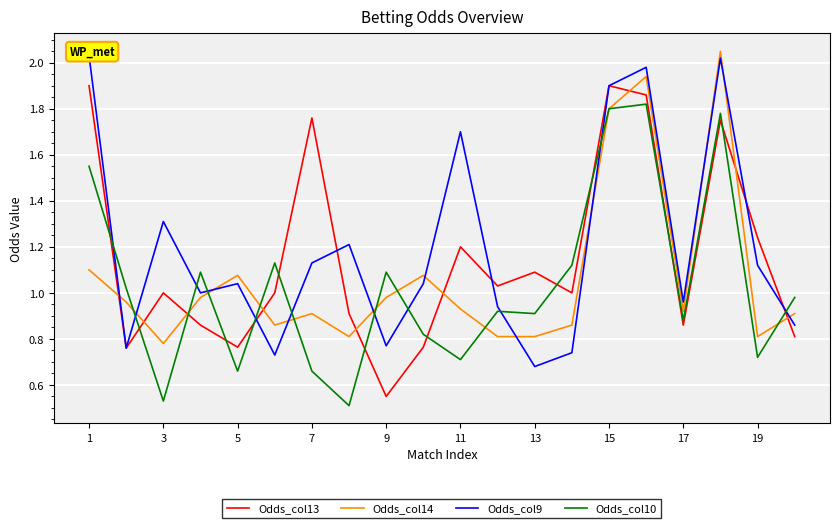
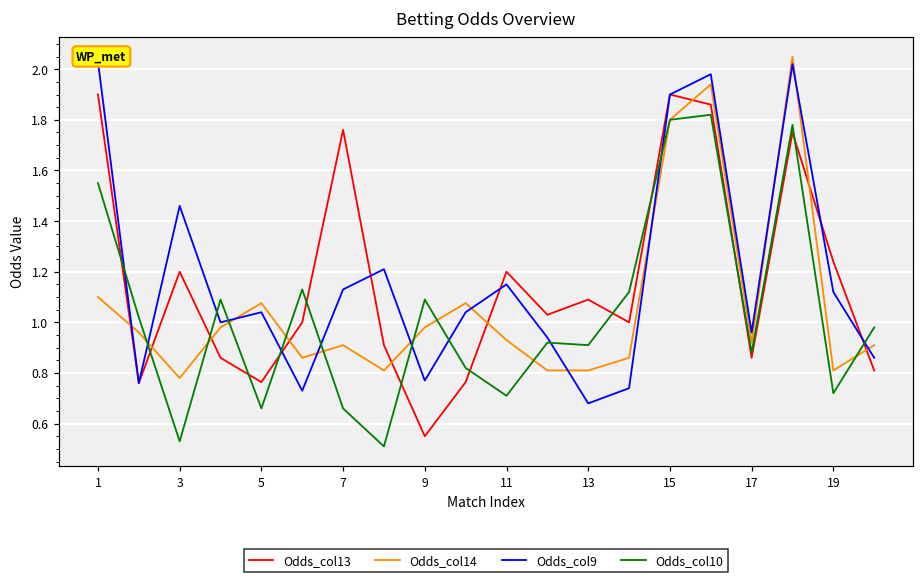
Odds_col13, 3: 1.0 -> 1.2
Odds_col9, 3: 1.31 -> 1.46
Odds_col9, 11: 1.70 -> 1.15
